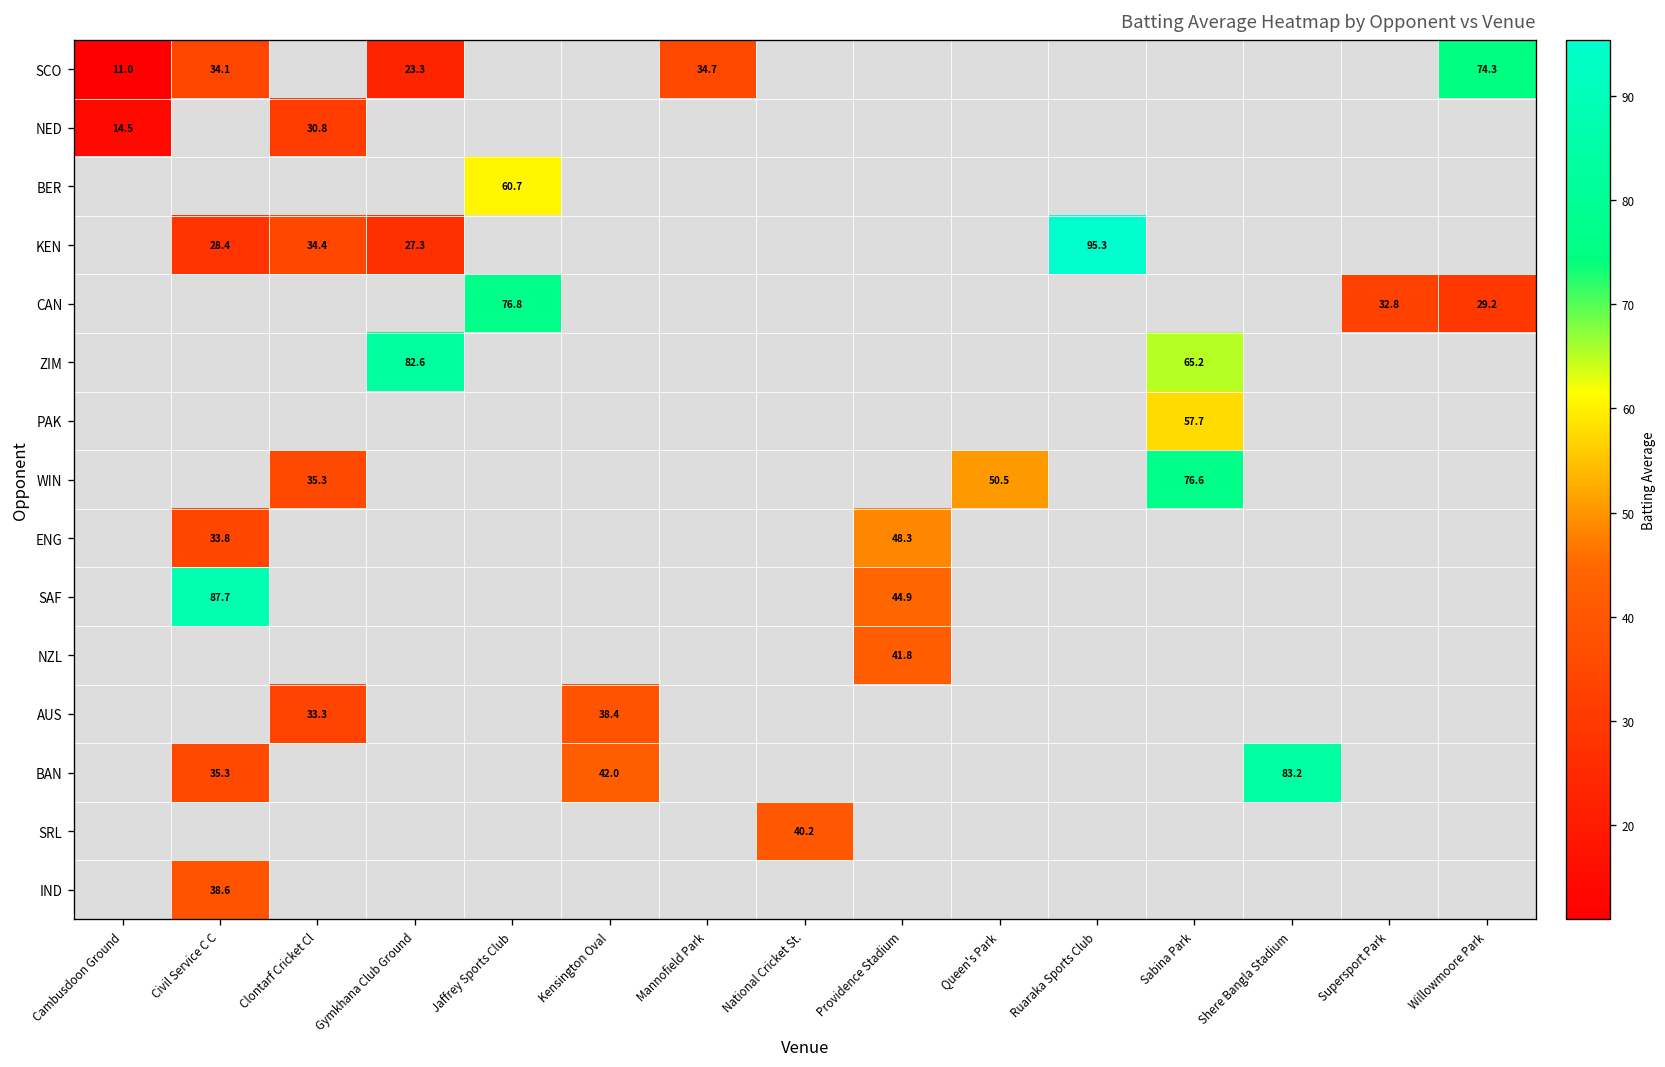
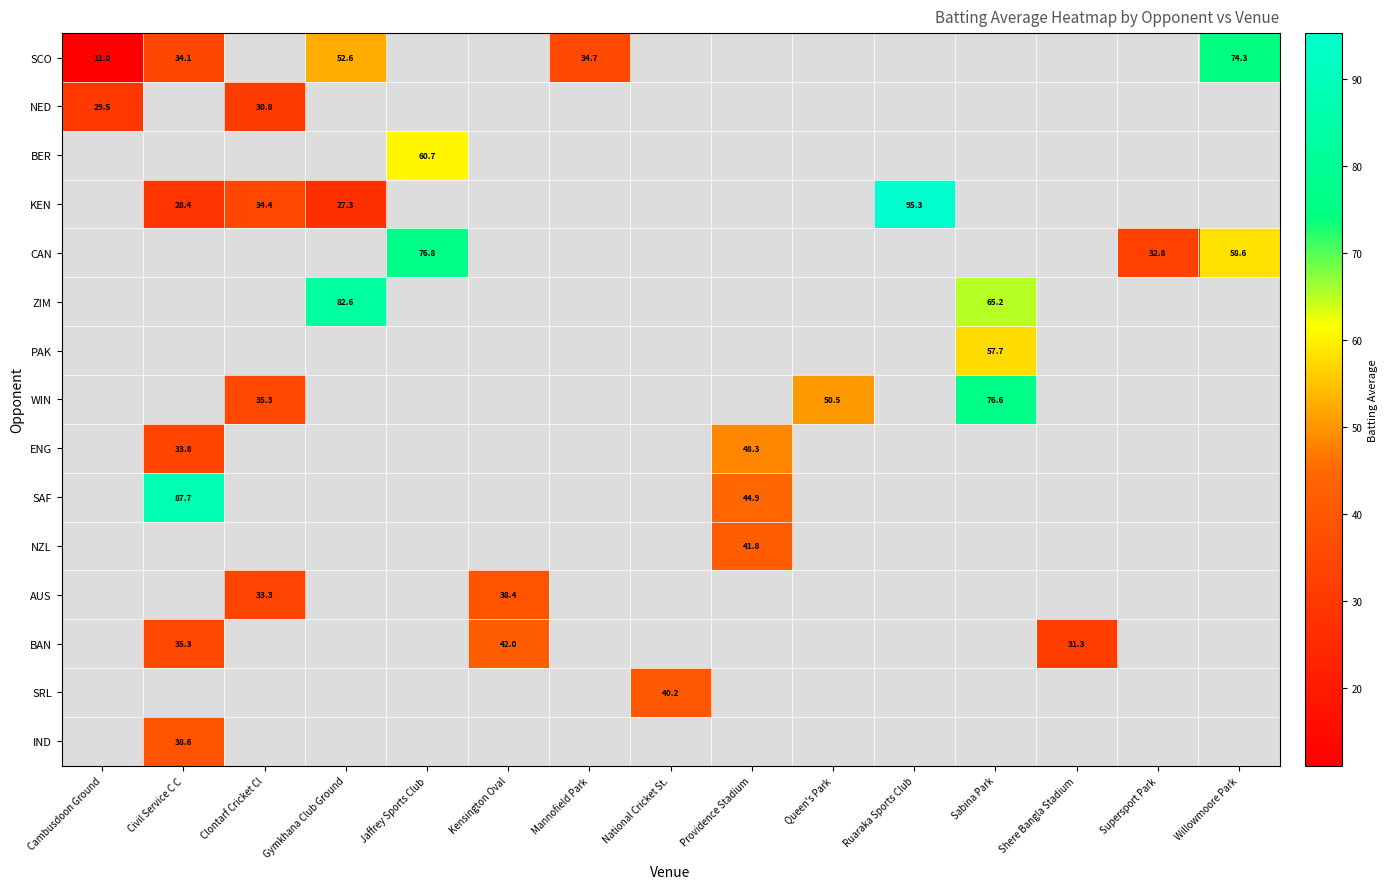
SCO, Gymkhana Club Ground: 23.3 -> 52.6
NED, Cambusdoon Ground: 14.5 -> 29.5
CAN, Willowmoore Park: 29.2 -> 58.6
BAN, Shere Bangla Stadium: 83.2 -> 31.3
